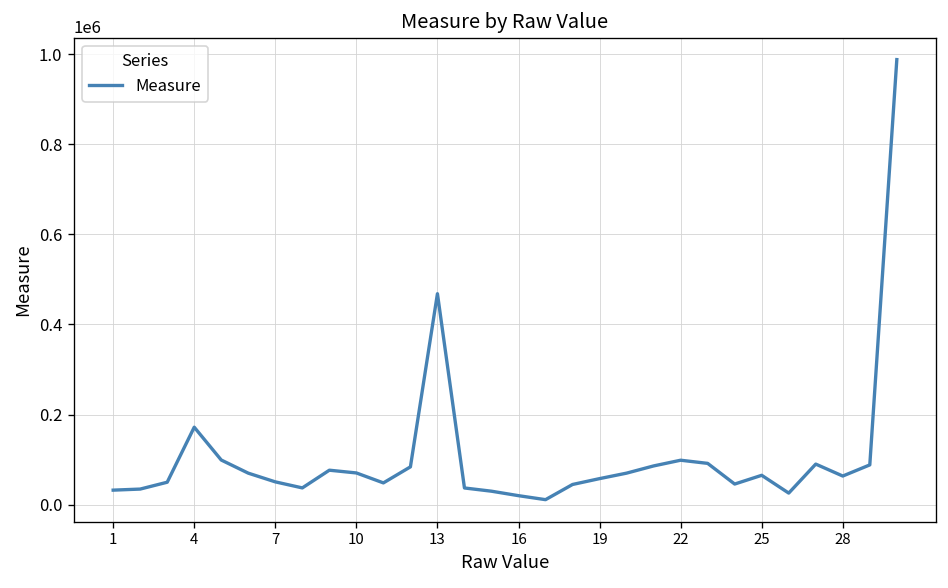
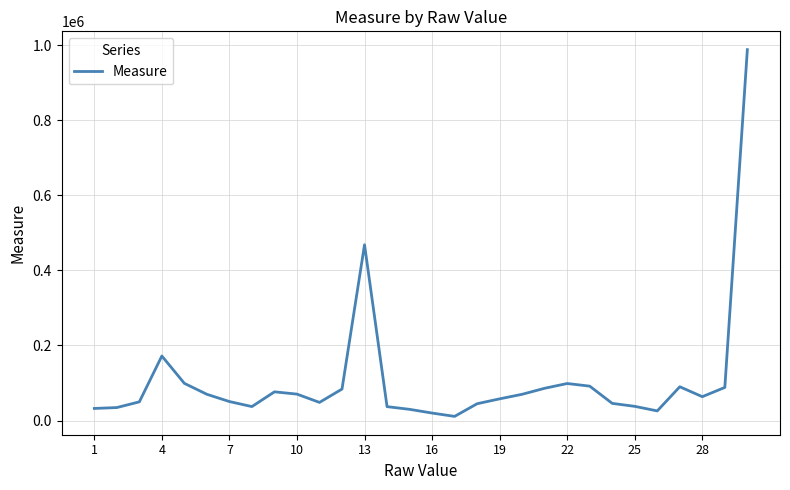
25: 70000 -> 40000
